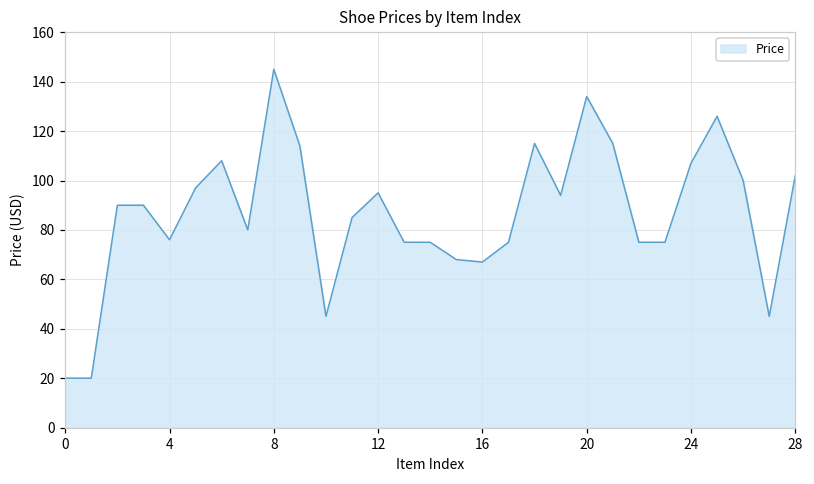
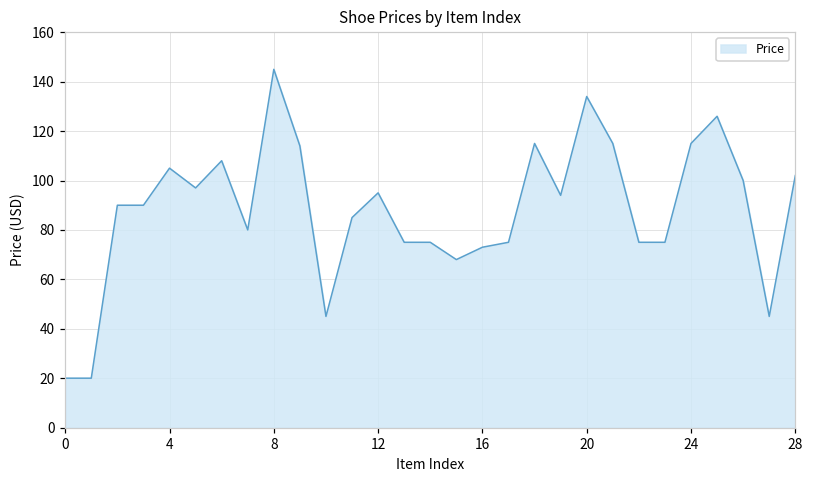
4: 76 -> 105
16: 67 -> 73
24: 107 -> 115
